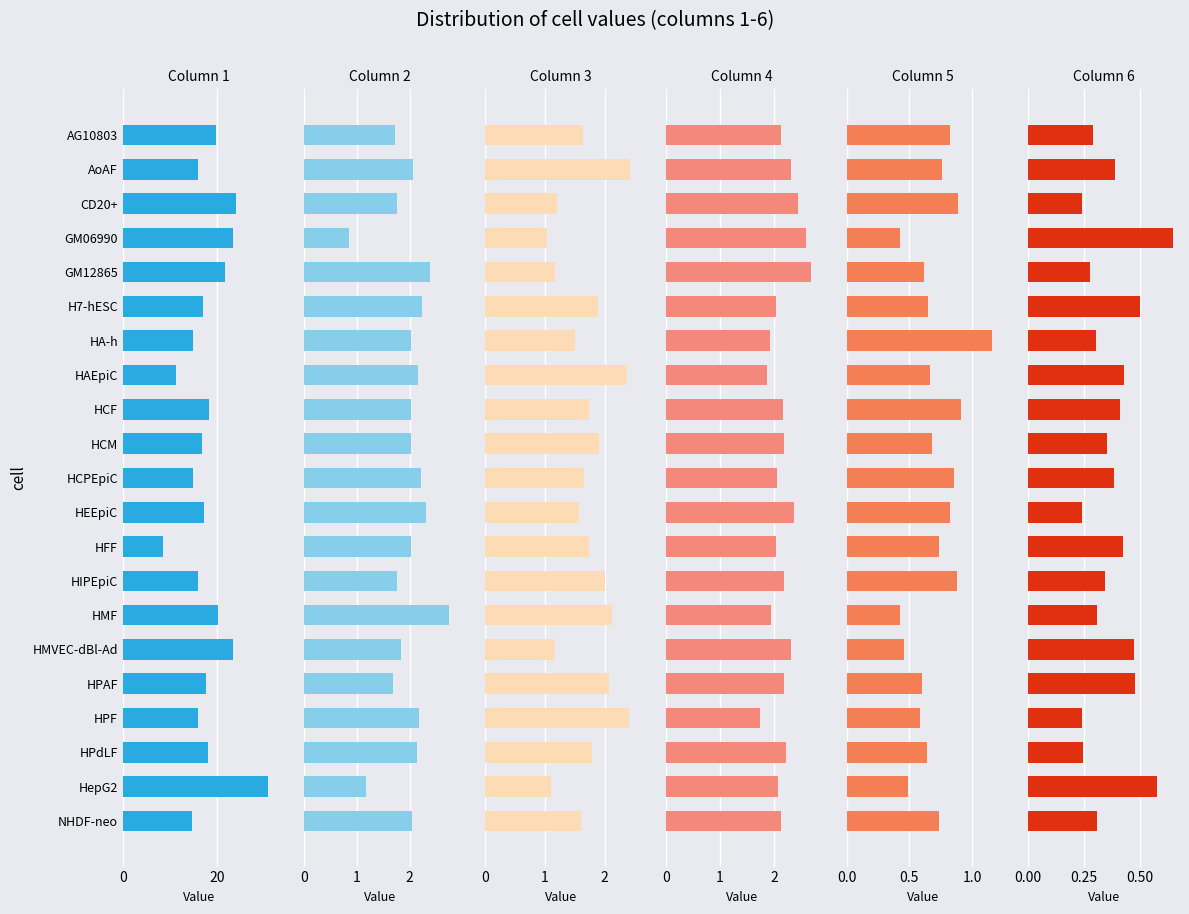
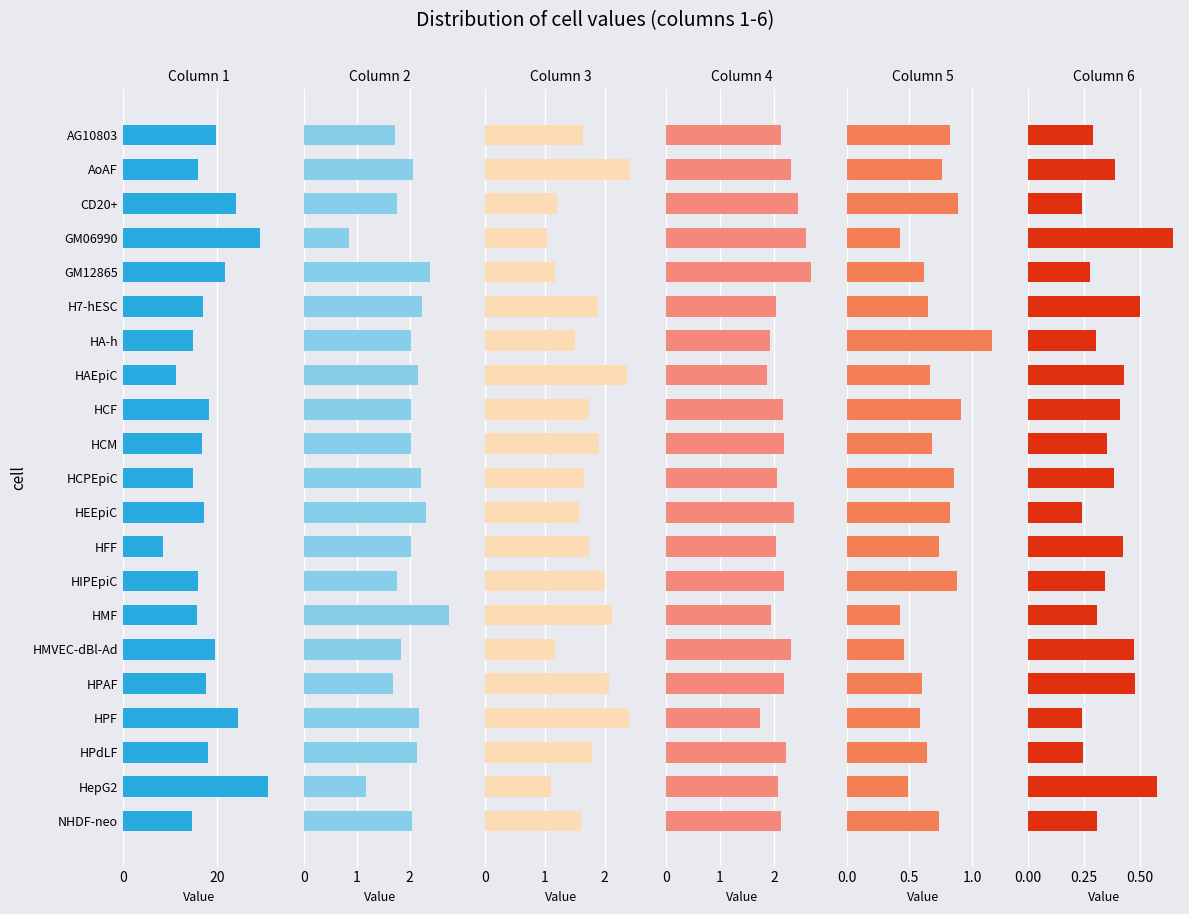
Column 1, GM06990: 23 -> 29
Column 1, HMF: 20 -> 16
Column 1, HMVEC-dBl-Ad: 23 -> 20
Column 1, HPF: 16 -> 24
